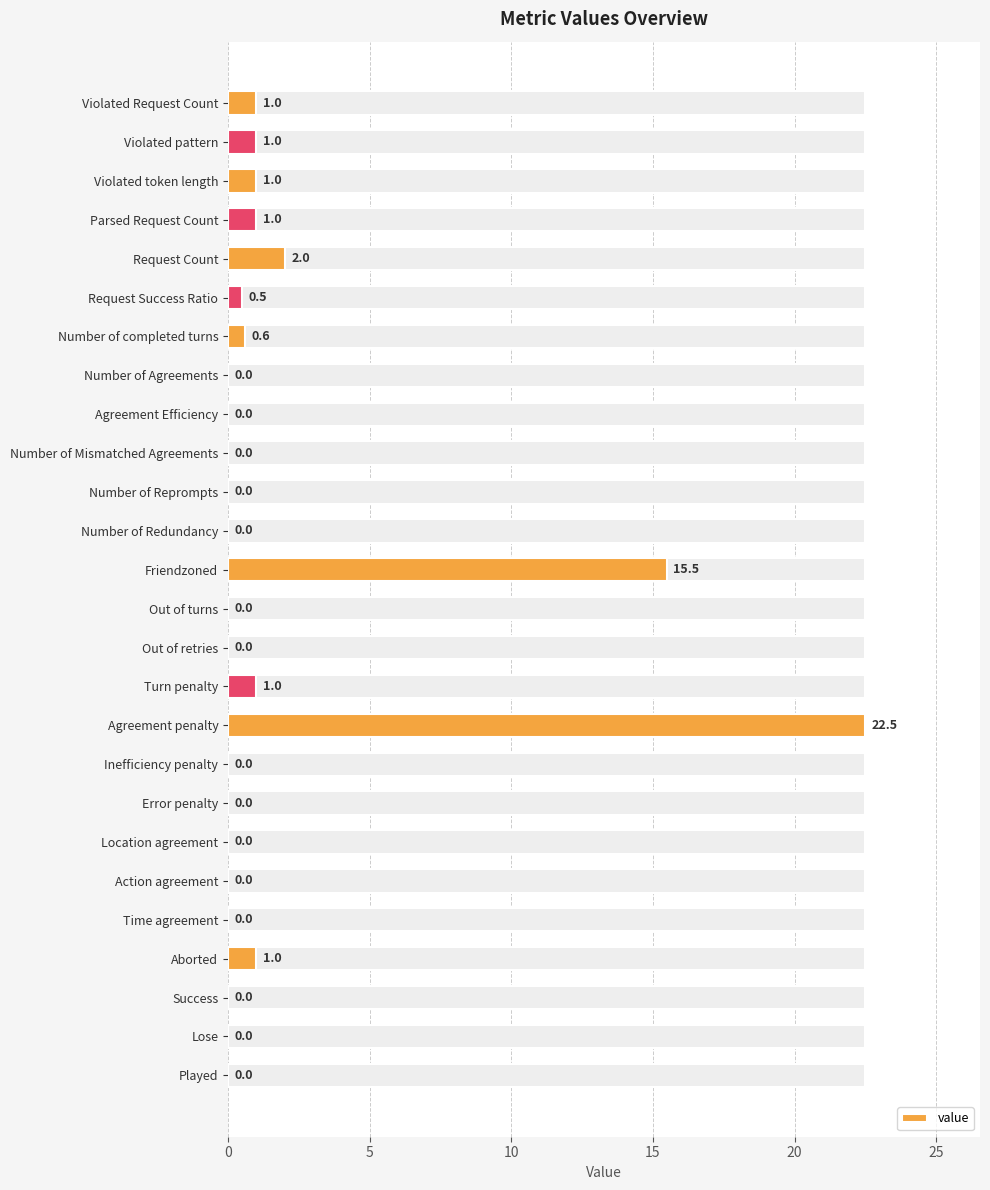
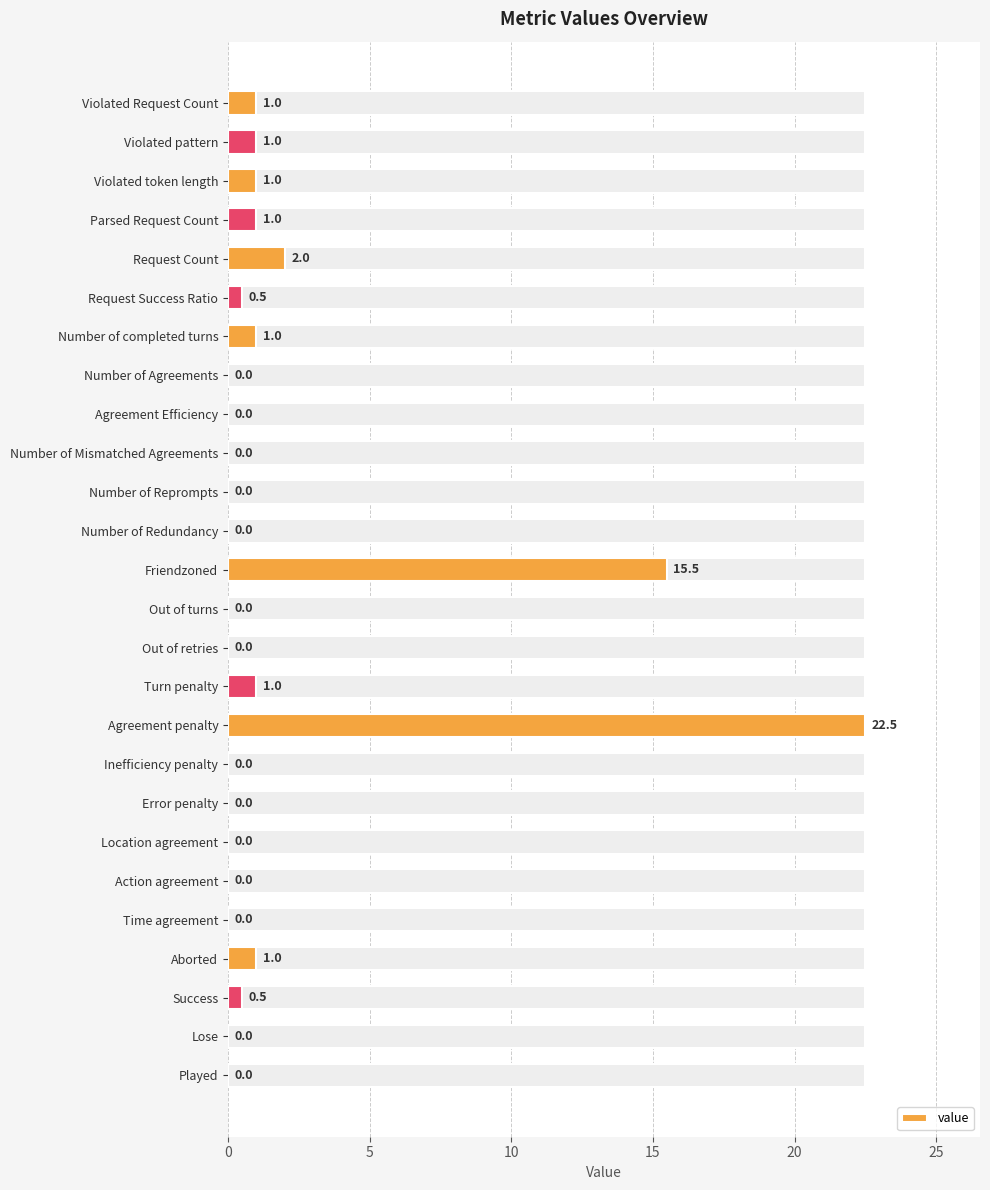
value, Number of completed turns: 0.6 -> 1.0
value, Success: 0.0 -> 0.5
